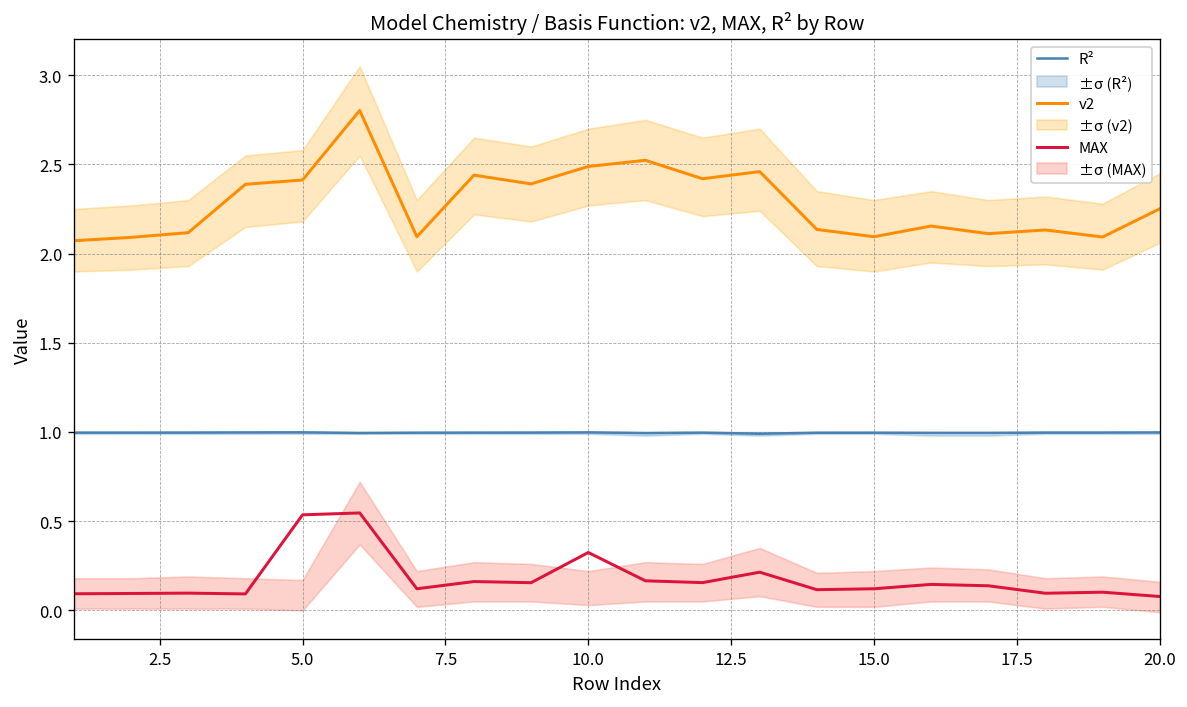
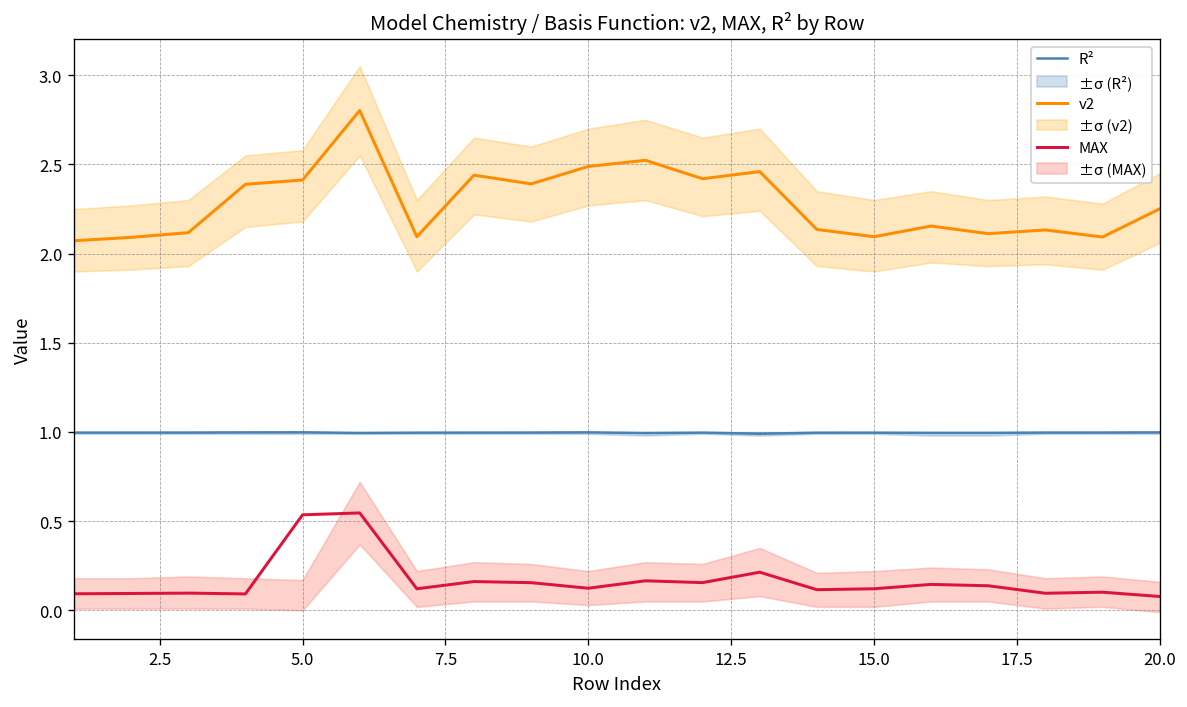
MAX, 10.0: 0.32 -> 0.12
